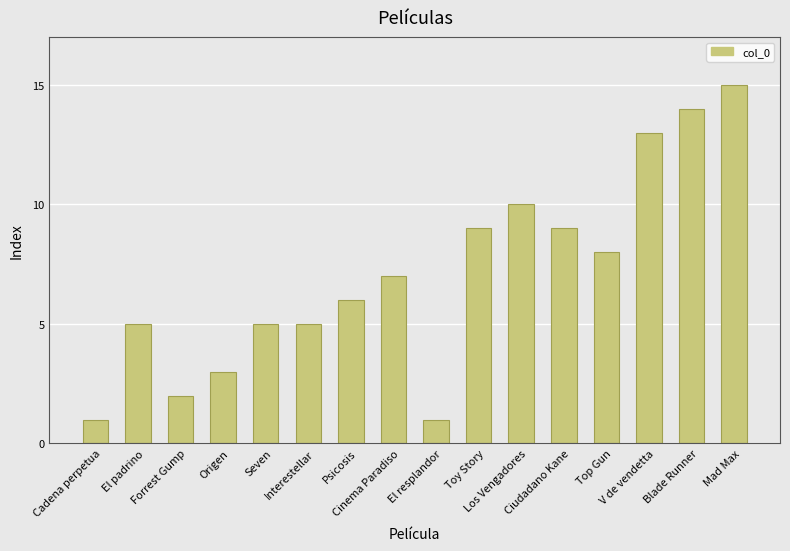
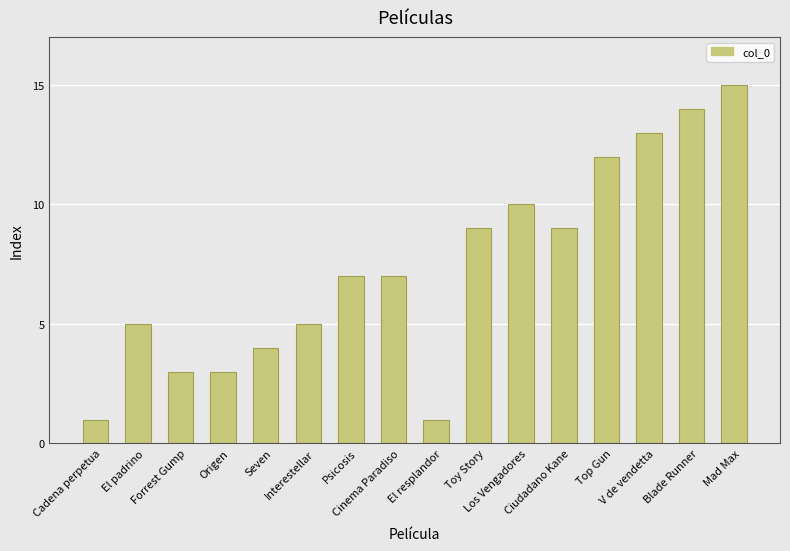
Forrest Gump: 2 -> 3
Seven: 5 -> 4
Psicosis: 6 -> 7
Top Gun: 8 -> 12
